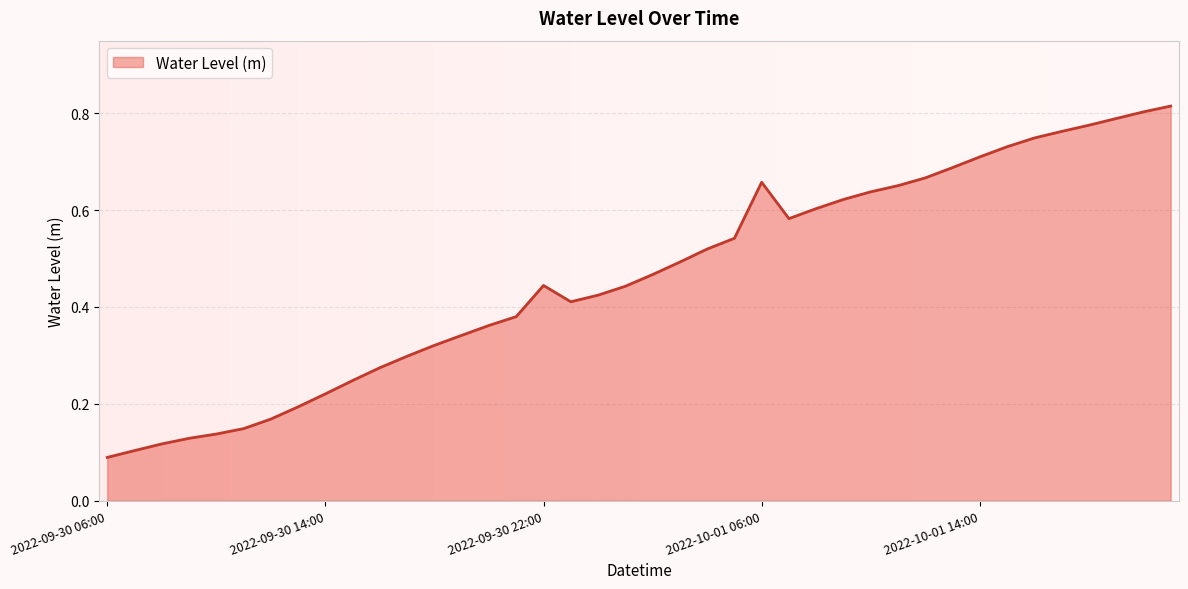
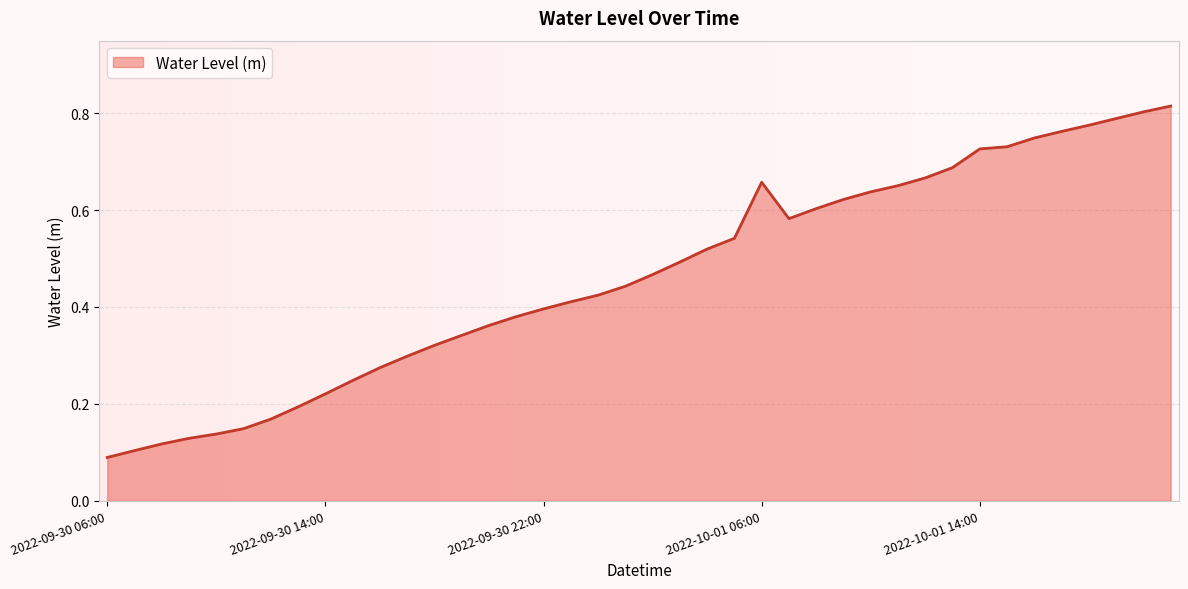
2022-09-30 22:00: 0.44 -> 0.40
2022-10-01 14:00: 0.71 -> 0.73
